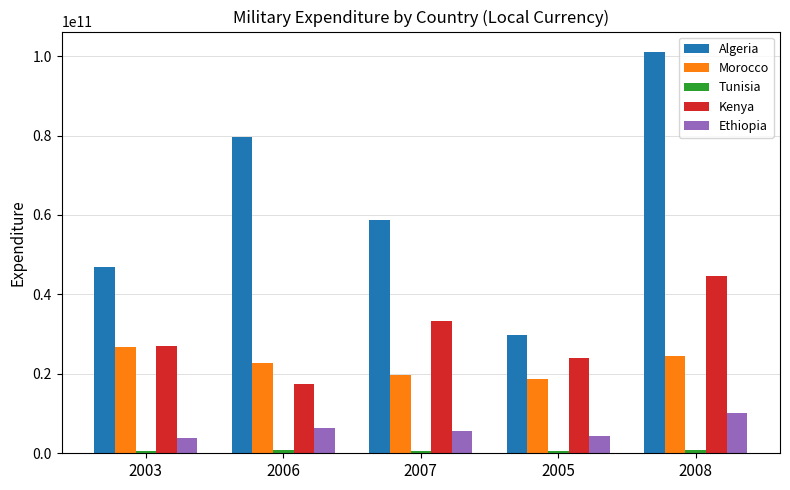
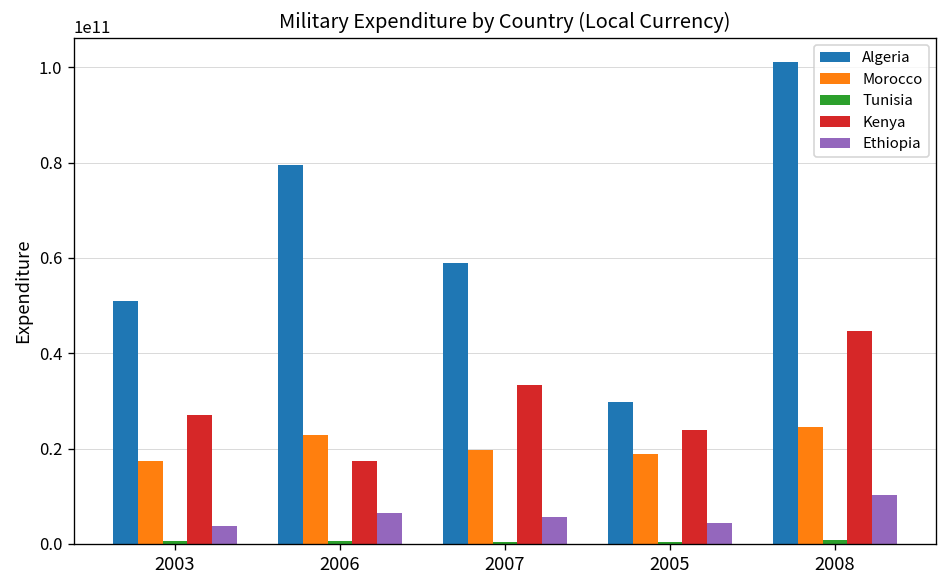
Algeria, 2003: 47000000000 -> 51000000000
Morocco, 2003: 27000000000 -> 17000000000
